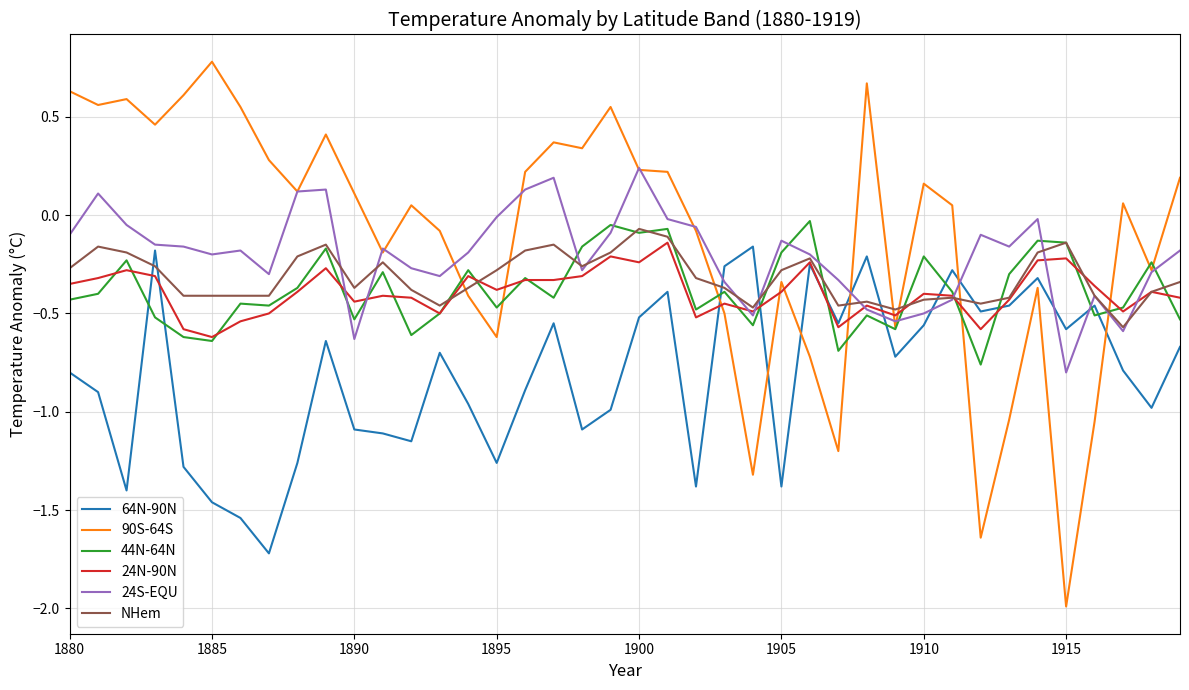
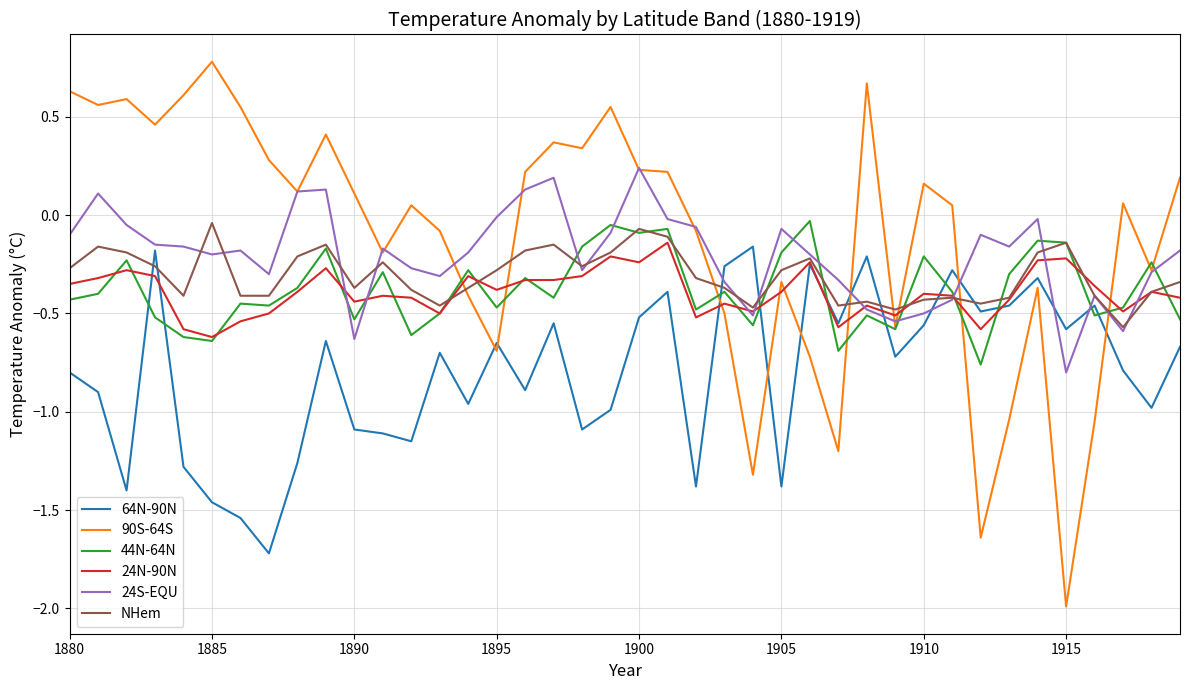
NHem, 1885: -0.41 -> -0.04
64N-90N, 1895: -1.26 -> -0.65
90S-64S, 1895: -0.62 -> -0.69
24S-EQU, 1905: -0.13 -> -0.07
